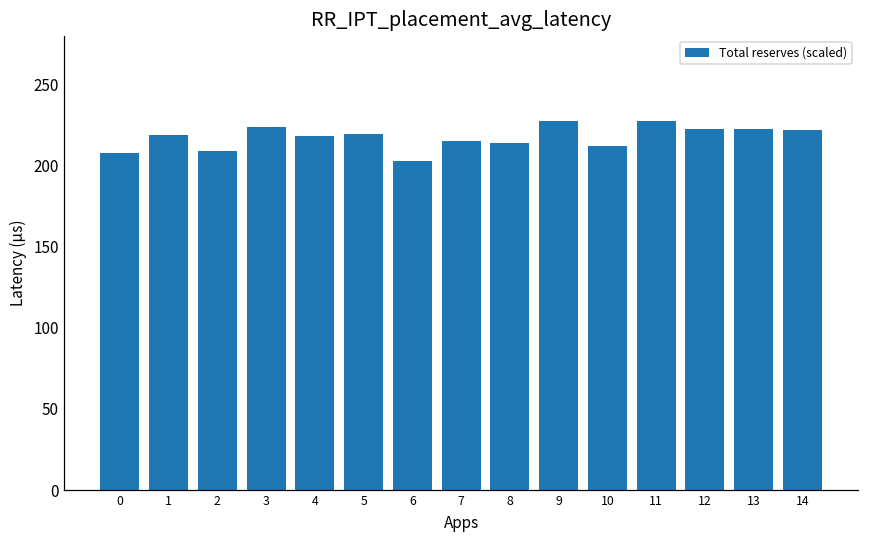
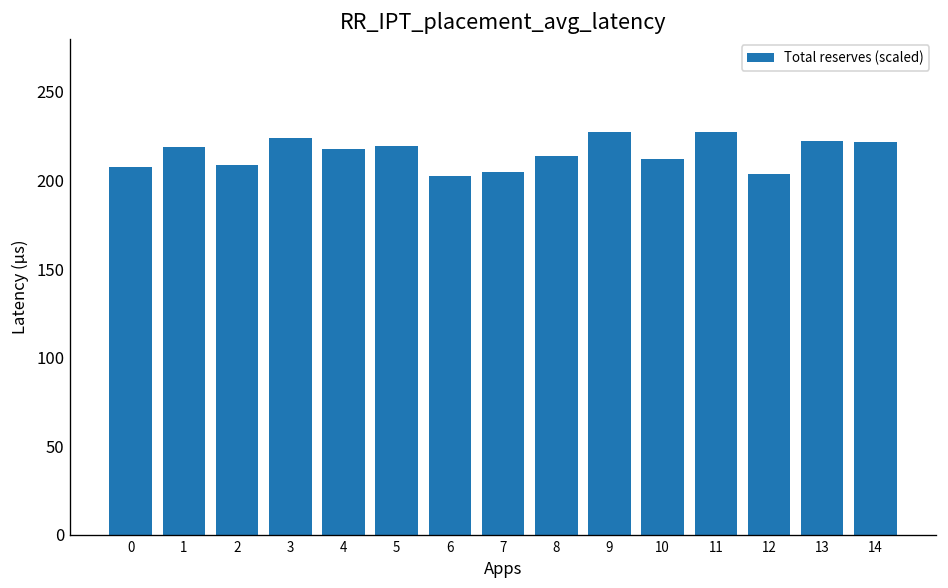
7: 215 -> 205
12: 223 -> 204
